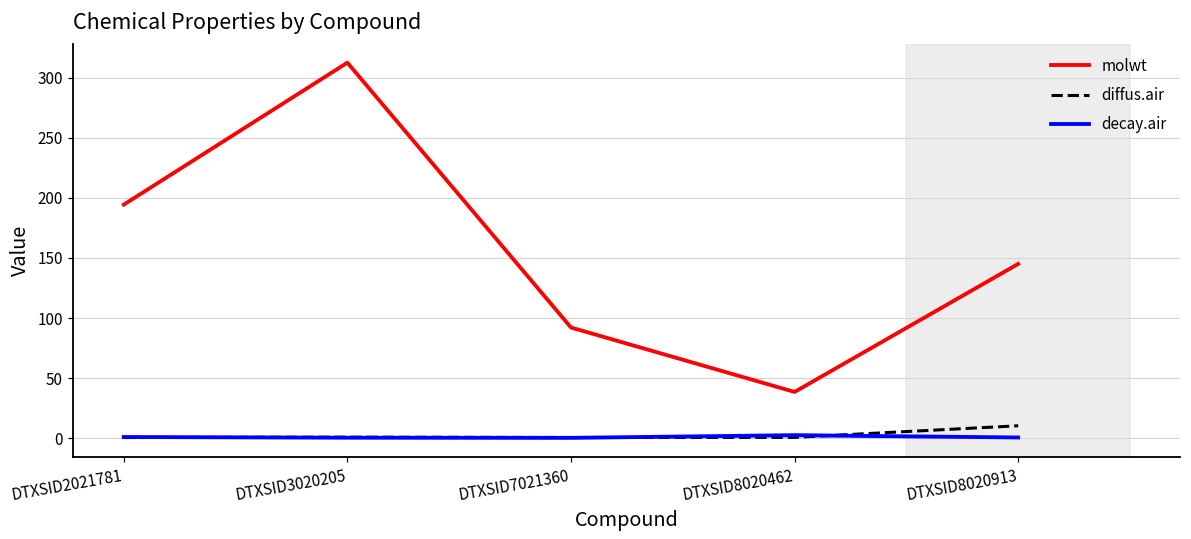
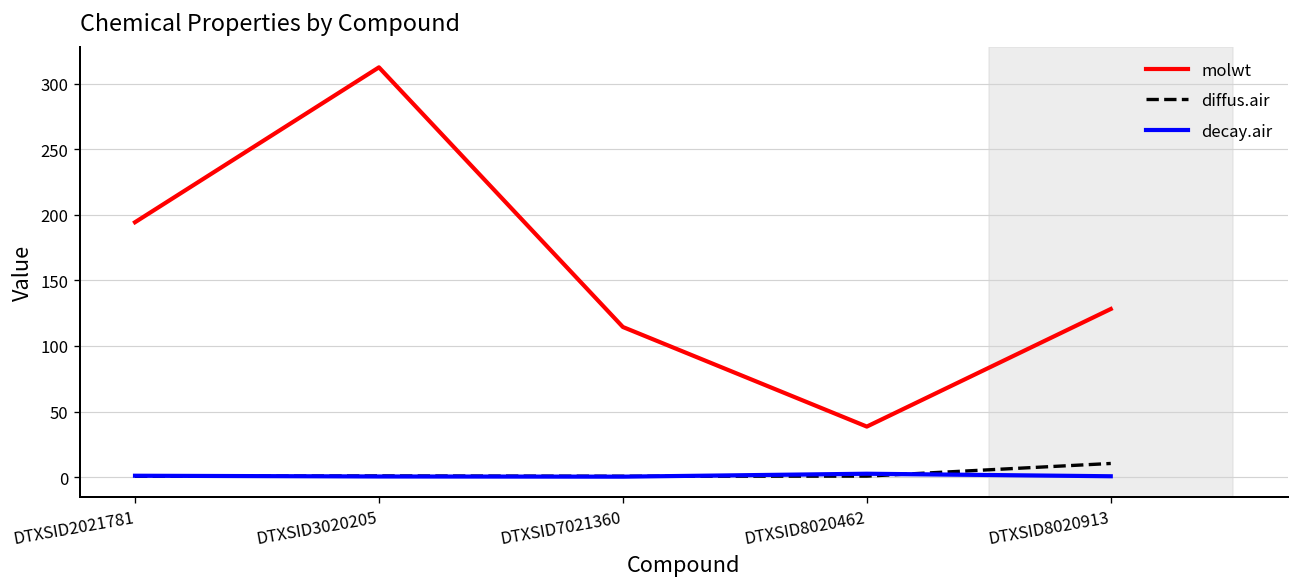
molwt, DTXSID7021360: 92 -> 114
molwt, DTXSID8020913: 145 -> 128
